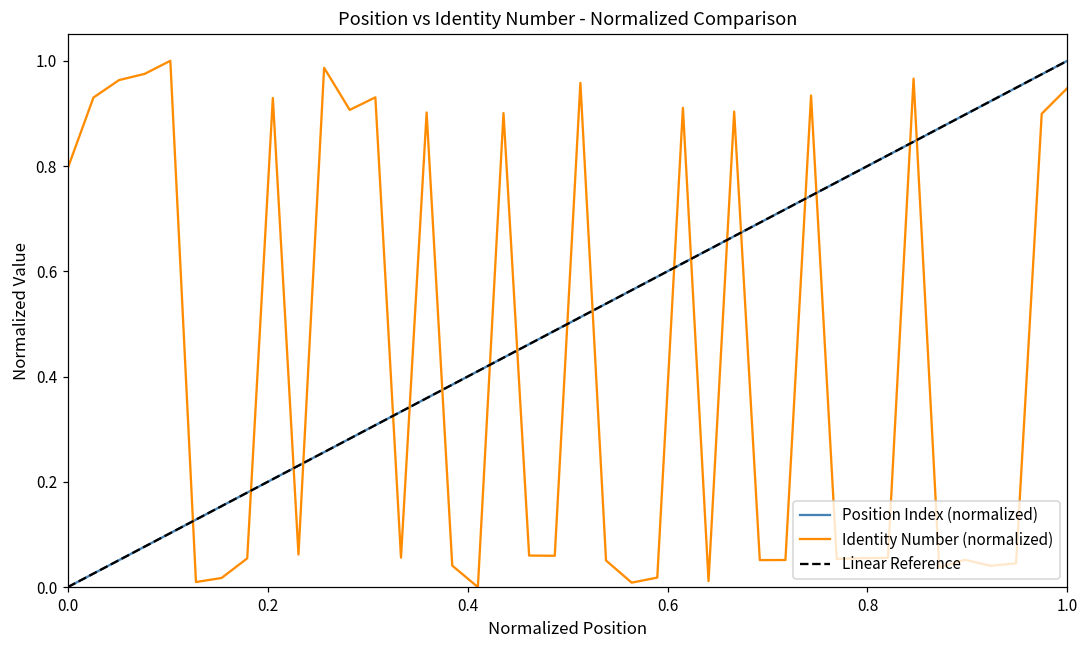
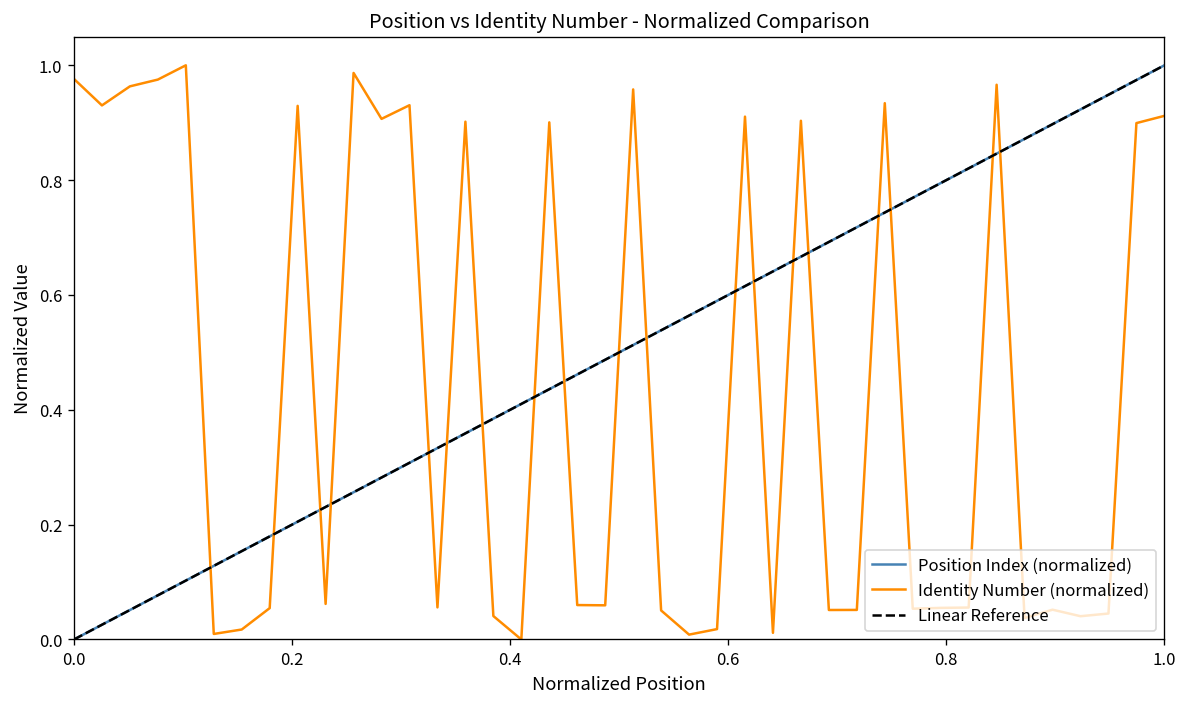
Identity Number (normalized), 0.0: 0.80 -> 0.98
Identity Number (normalized), 1.0: 0.95 -> 0.91
